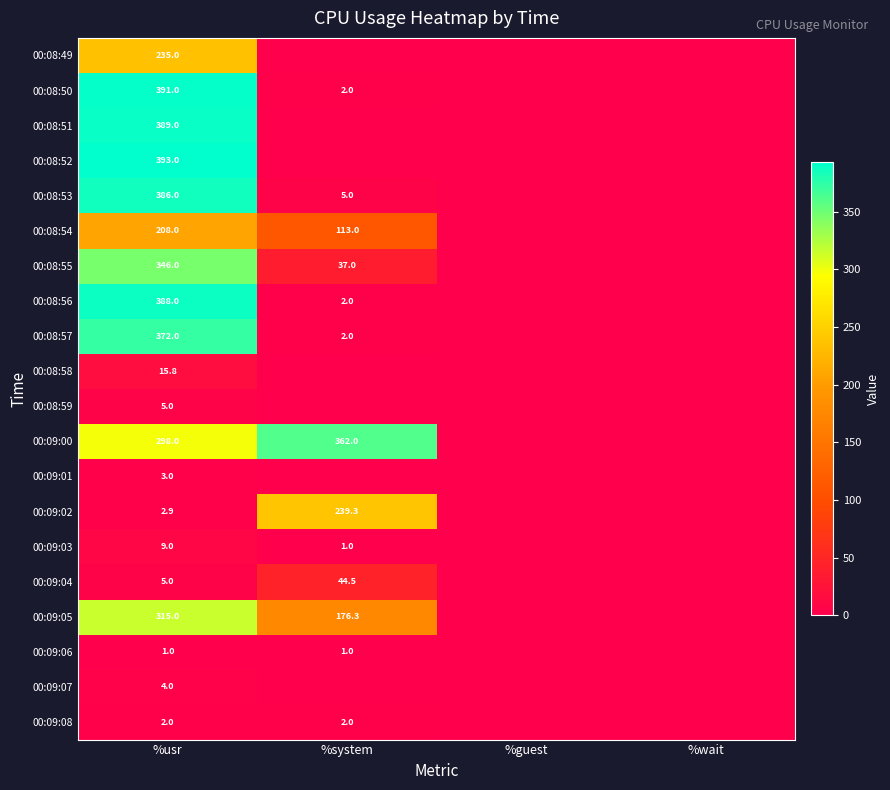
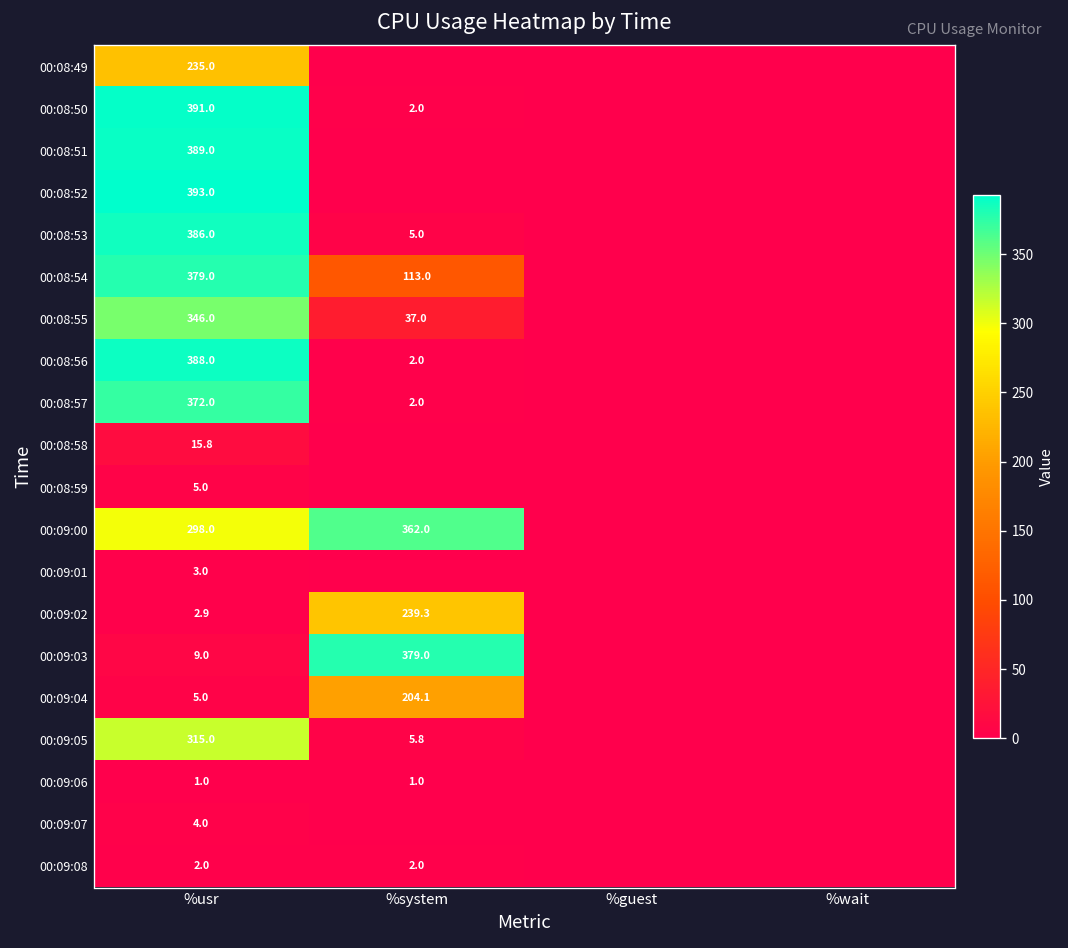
00:08:54, %usr: 208.0 -> 379.0
00:09:03, %system: 1.0 -> 379.0
00:09:04, %system: 44.5 -> 204.1
00:09:05, %system: 176.3 -> 5.8
